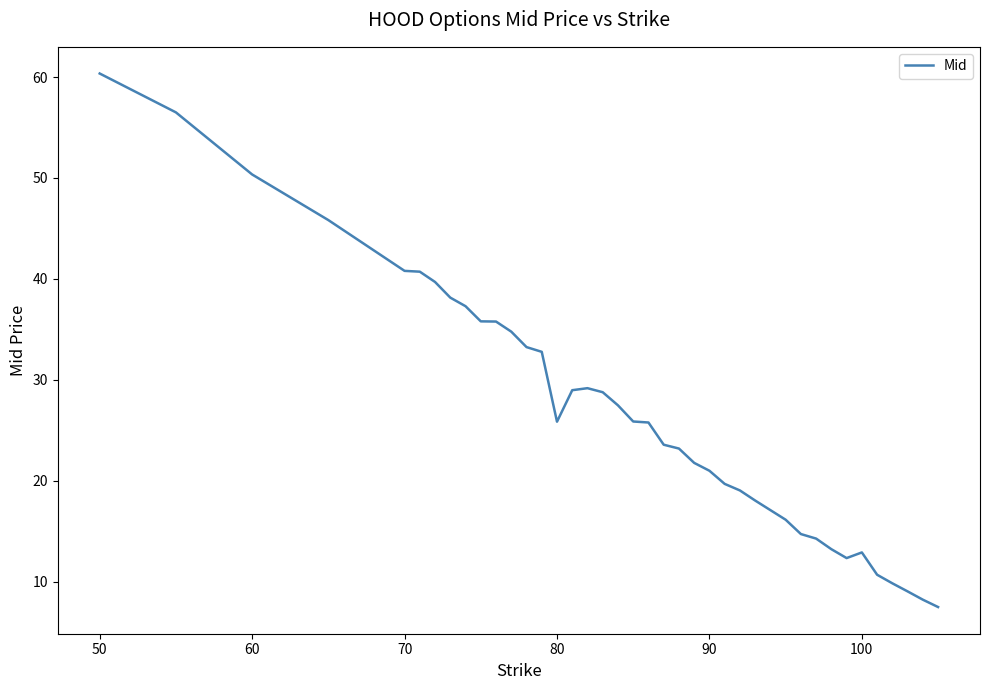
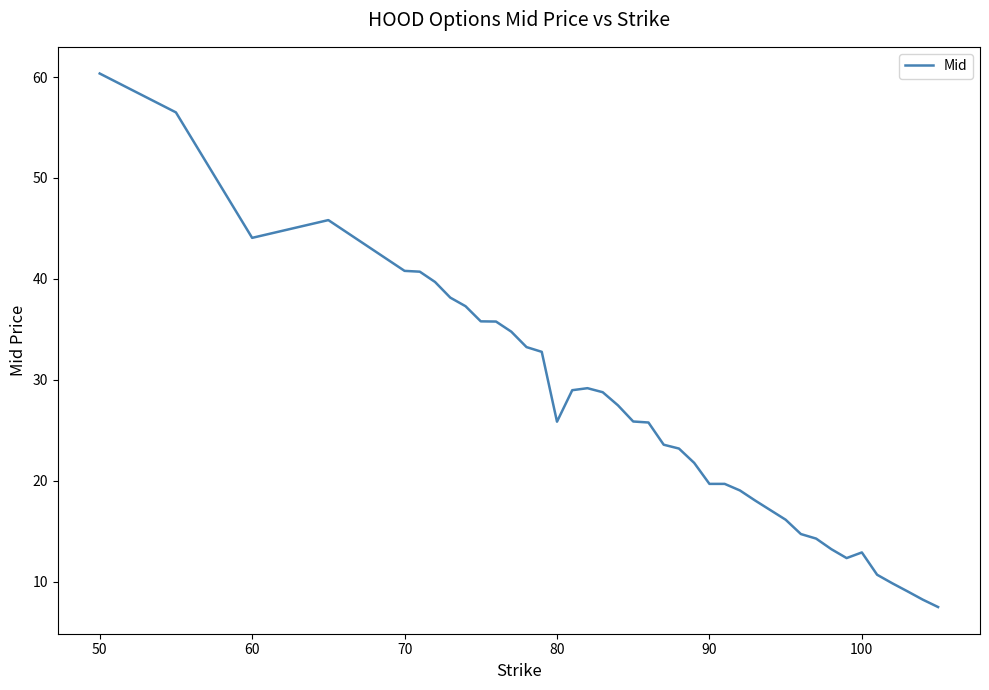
60: 50.4 -> 44.1
90: 21.0 -> 19.7
